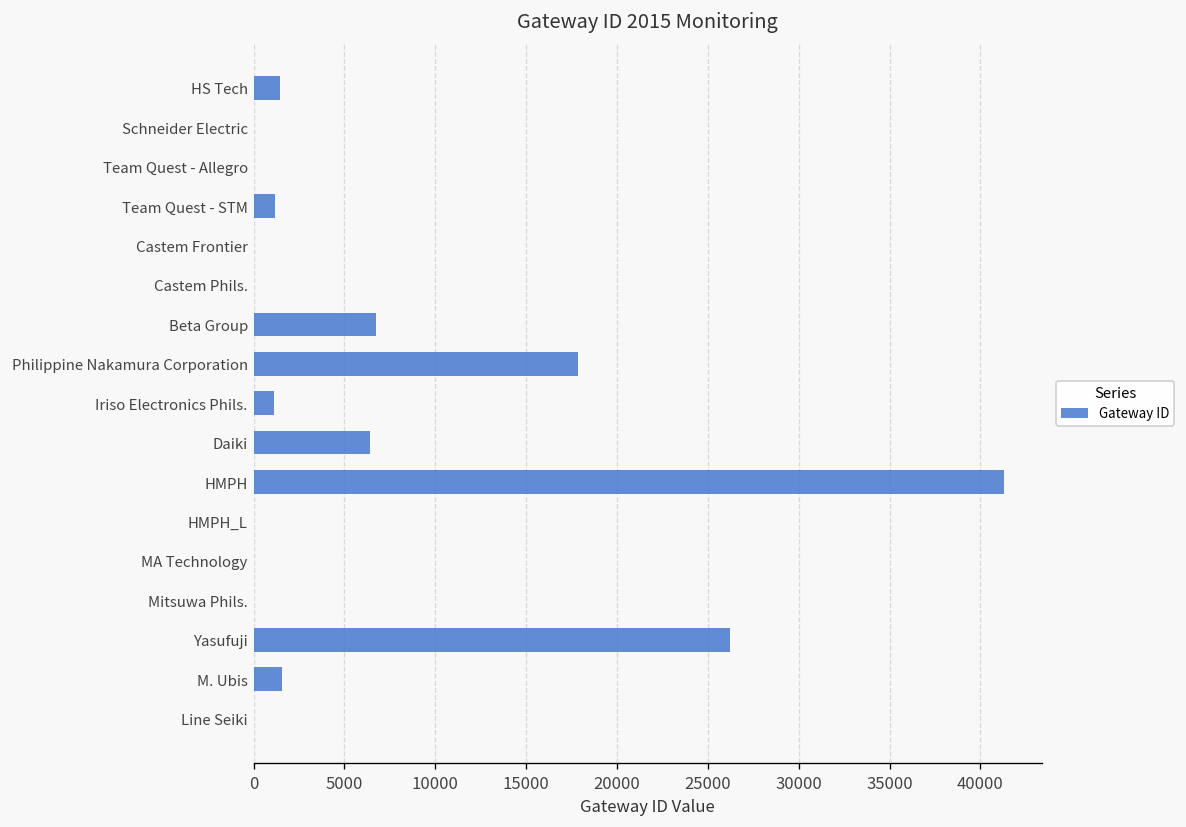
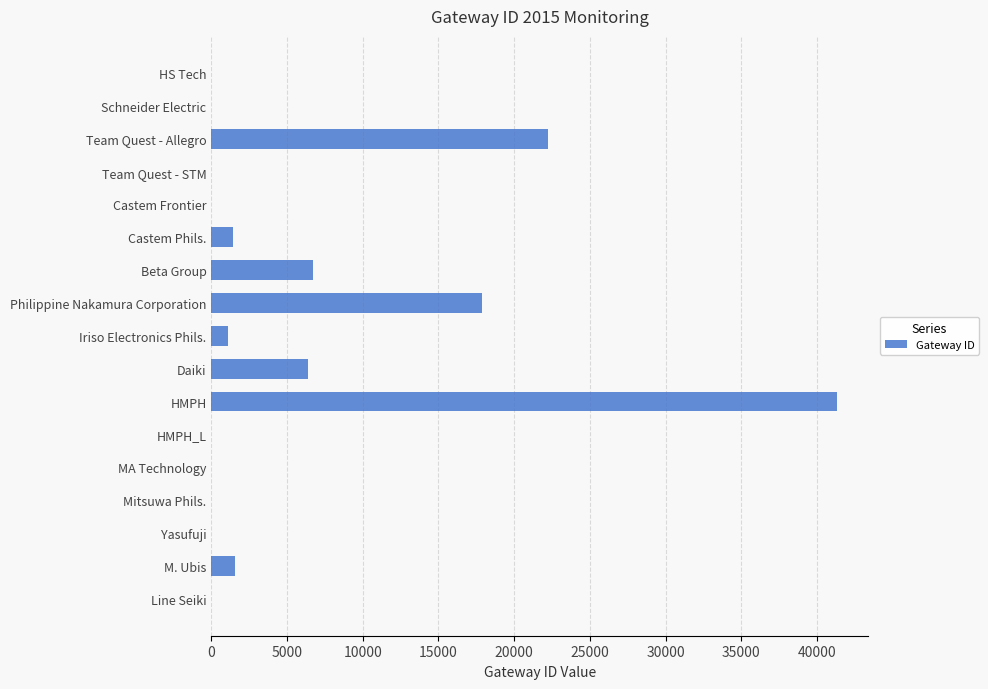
HS Tech: 1400 -> 0
Team Quest - Allegro: 0 -> 22200
Team Quest - STM: 1200 -> 0
Castem Phils.: 0 -> 1400
Yasufuji: 26200 -> 0
